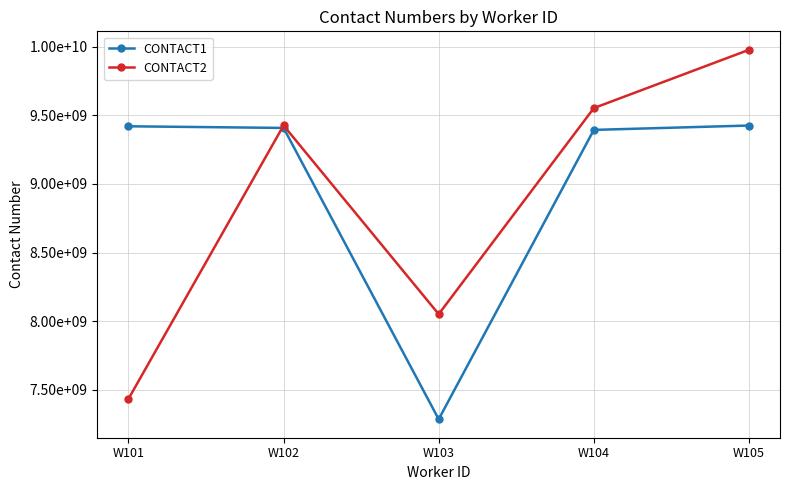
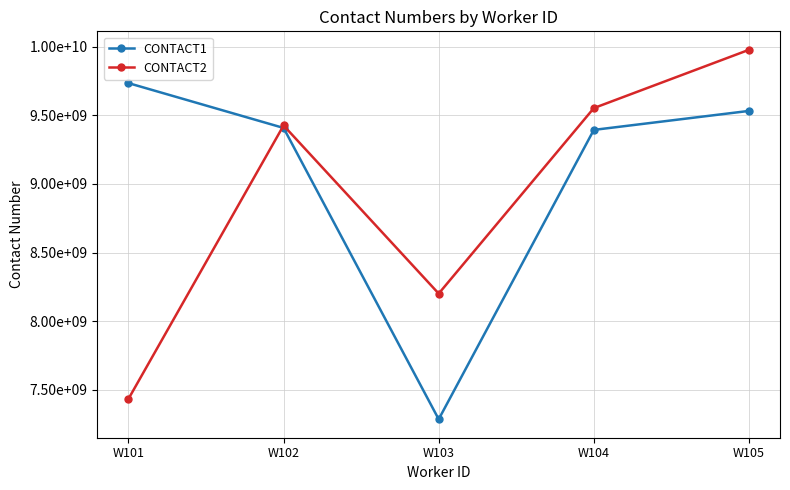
CONTACT1, W101: 9420000000 -> 9740000000
CONTACT2, W103: 8050000000 -> 8200000000
CONTACT1, W105: 9430000000 -> 9530000000
